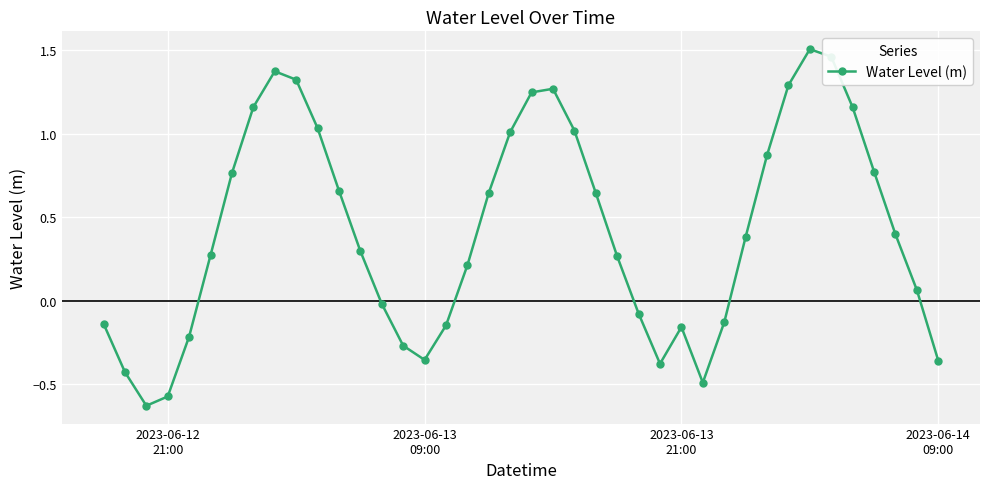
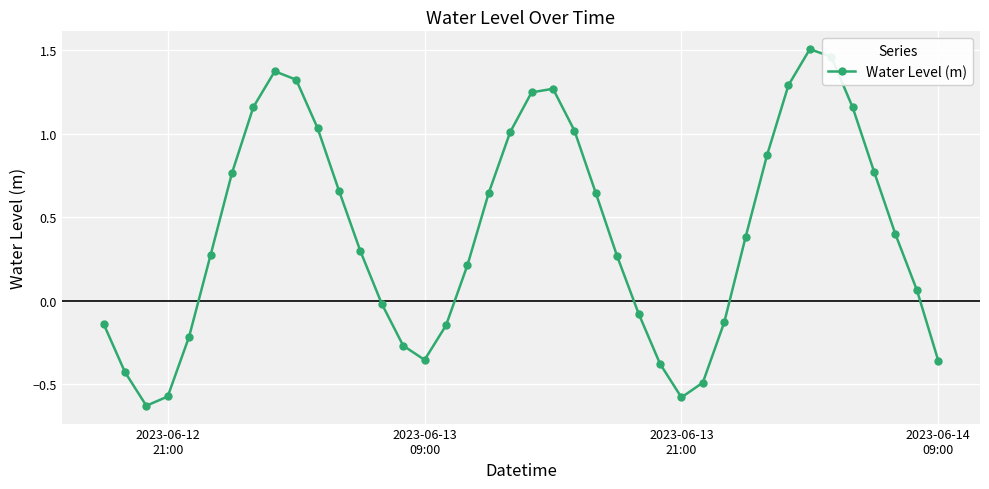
2023-06-13 21:00: -0.16 -> -0.58
